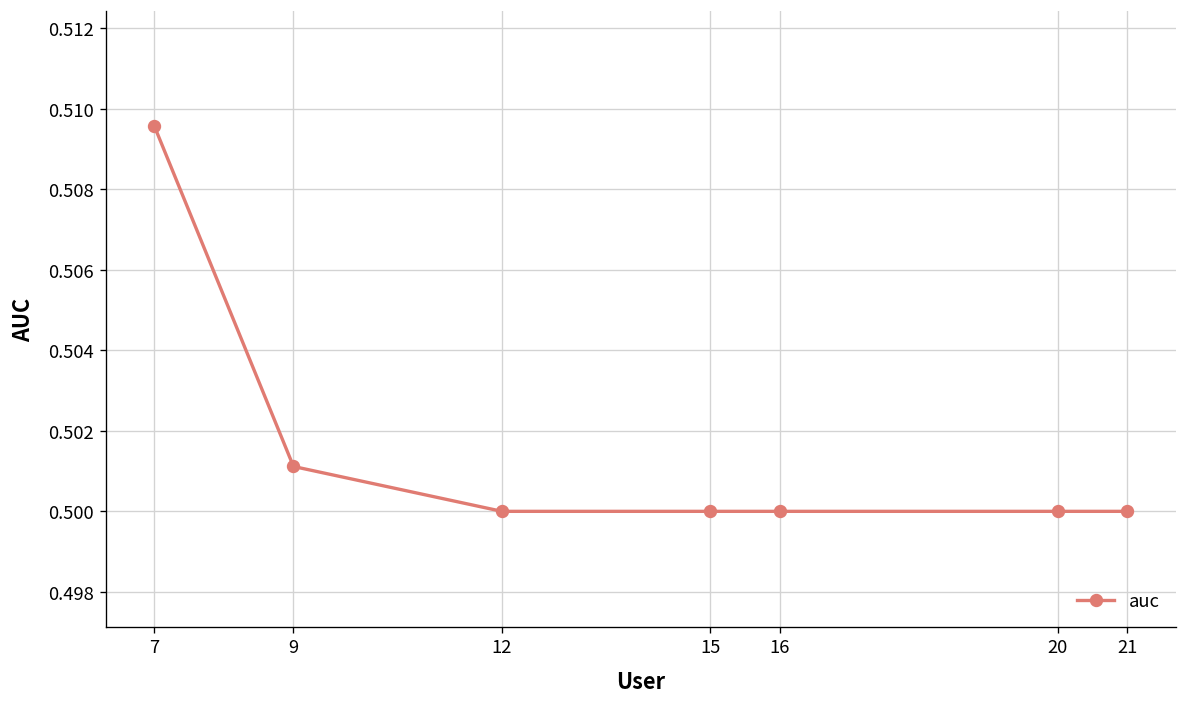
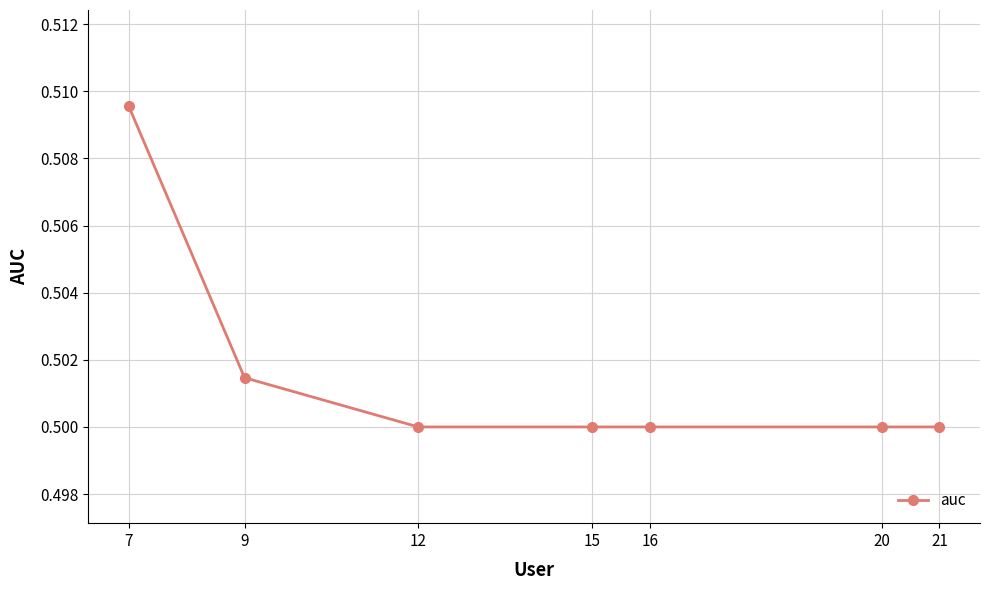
9: 0.5011 -> 0.5015
